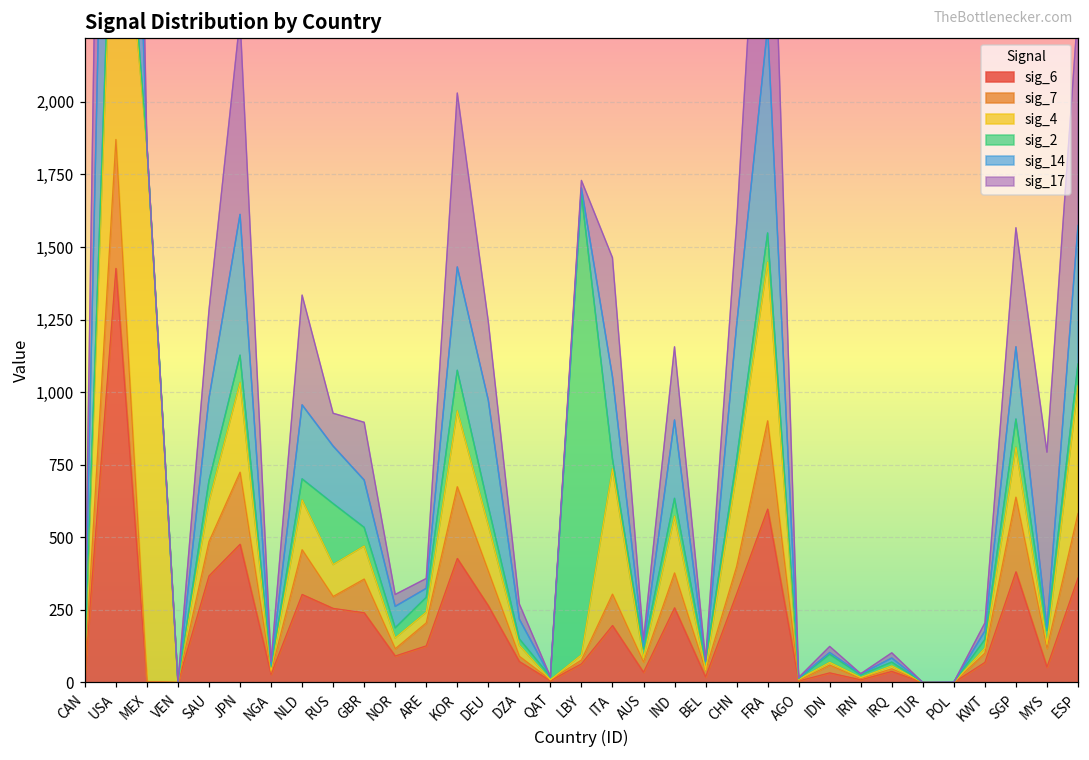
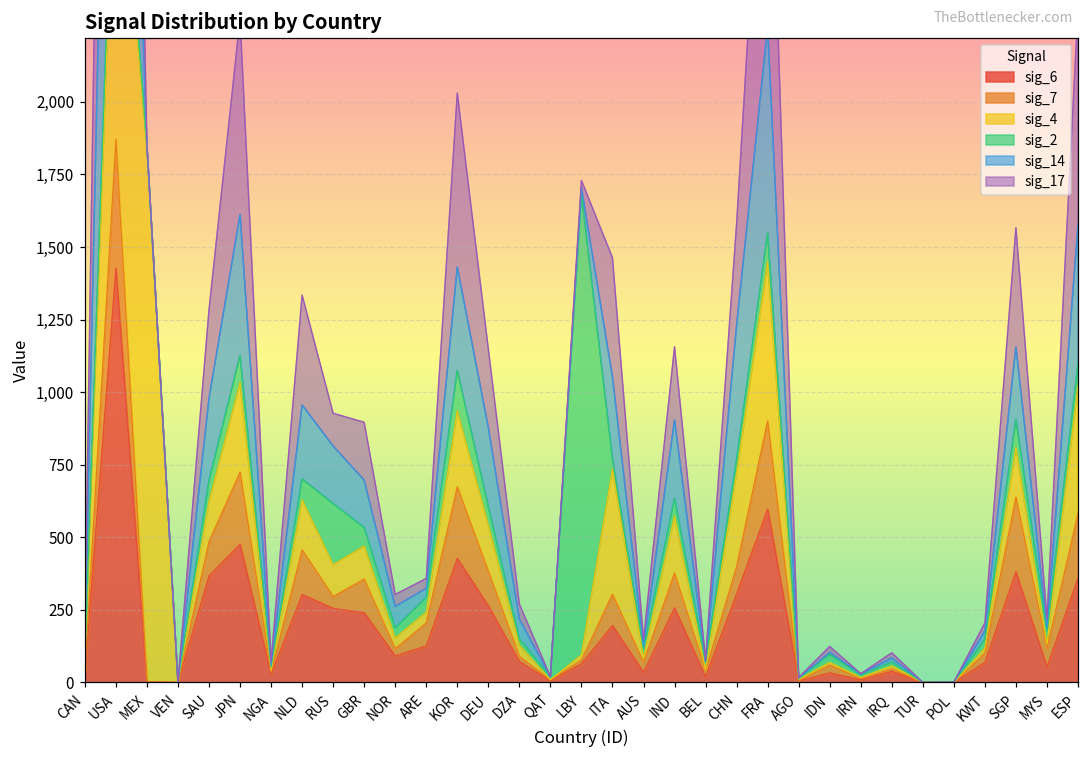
sig_14, DEU: 370 -> 270
sig_17, MYS: 610 -> 30
